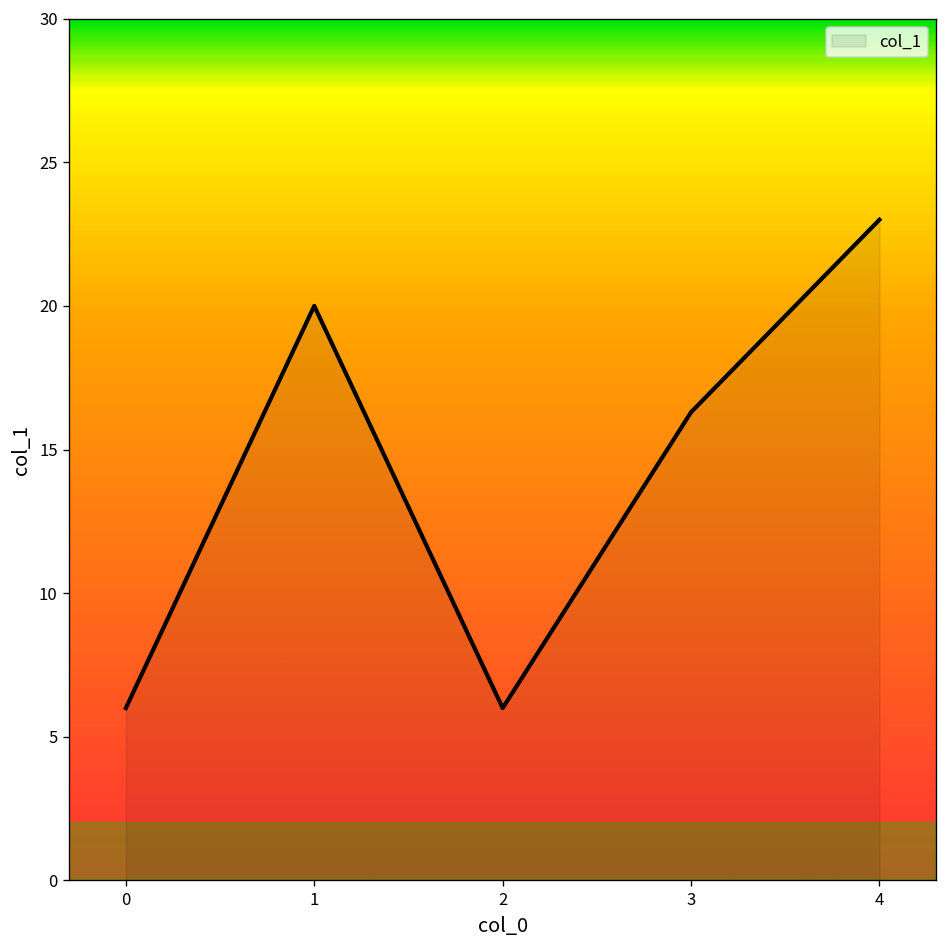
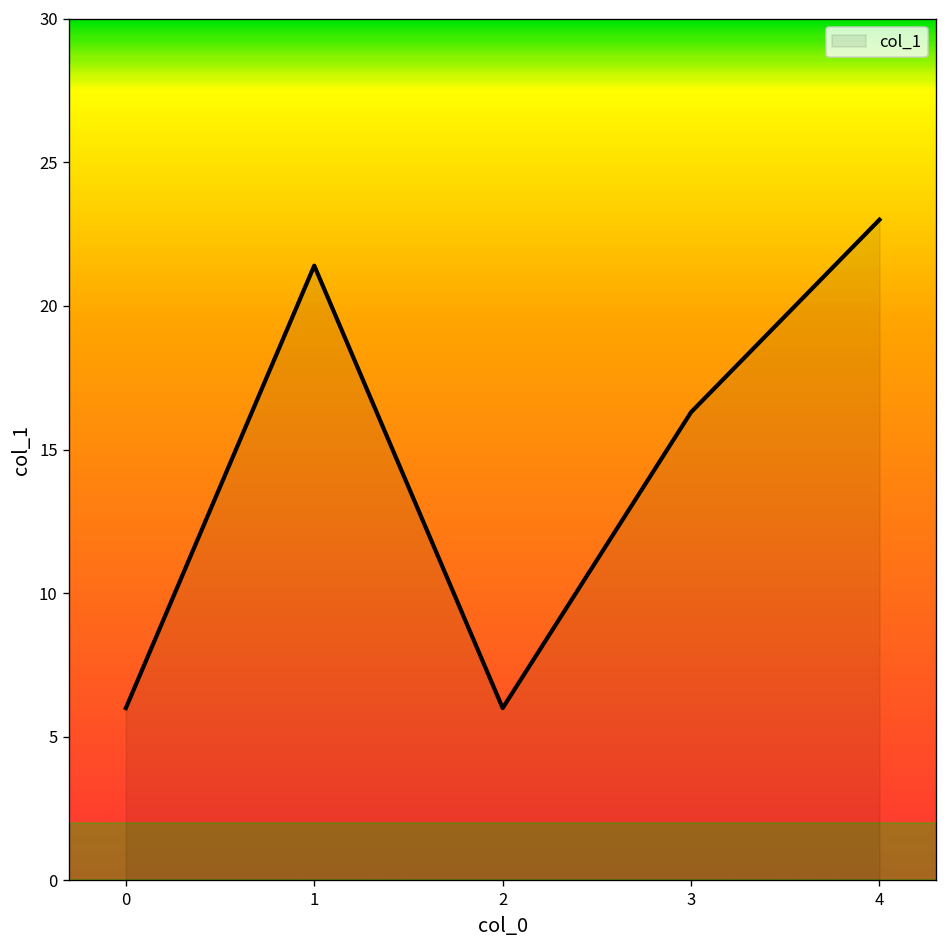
1: 20.0 -> 21.4
